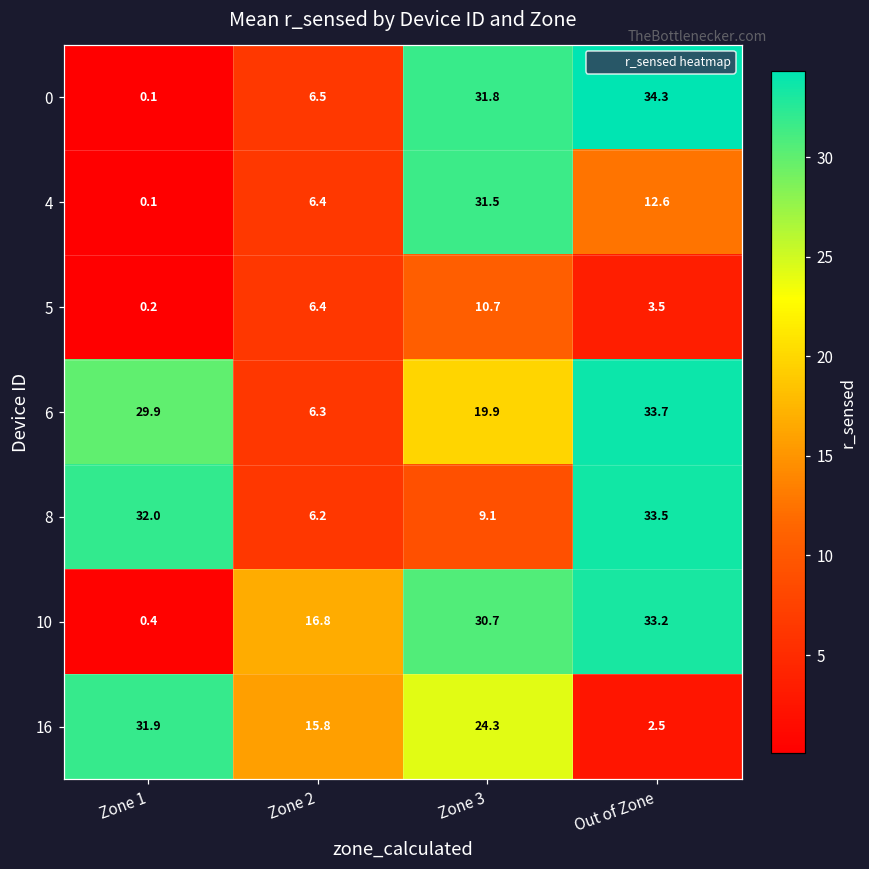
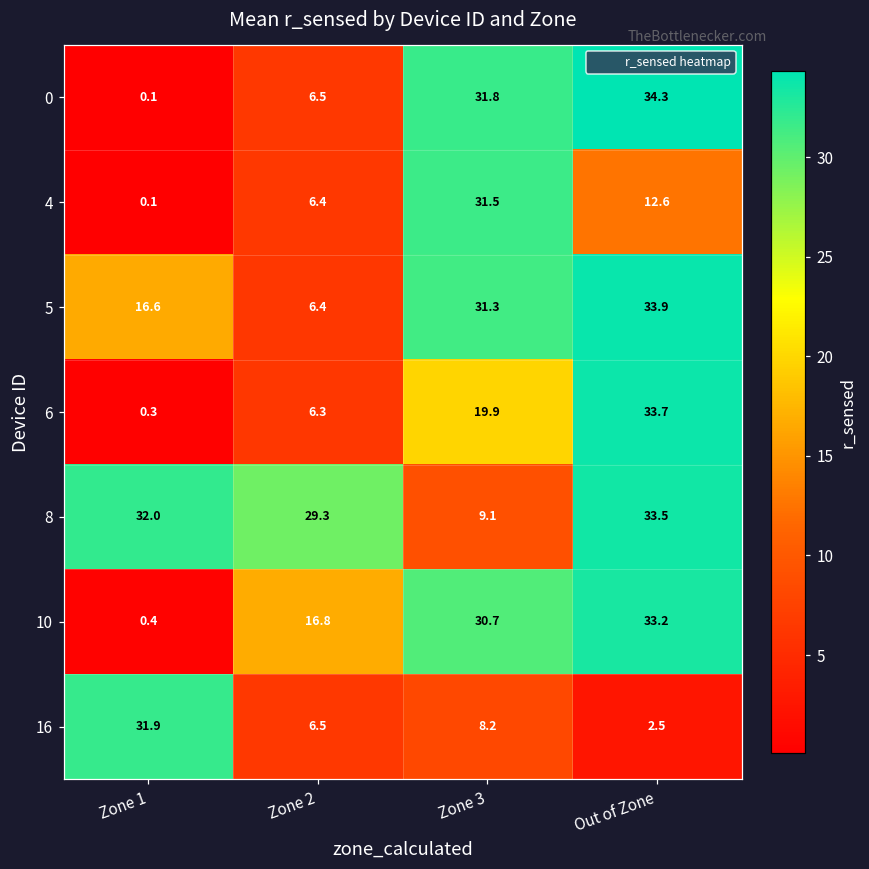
5, Zone 1: 0.2 -> 16.6
5, Zone 3: 10.7 -> 31.3
5, Out of Zone: 3.5 -> 33.9
6, Zone 1: 29.9 -> 0.3
8, Zone 2: 6.2 -> 29.3
16, Zone 2: 15.8 -> 6.5
16, Zone 3: 24.3 -> 8.2
